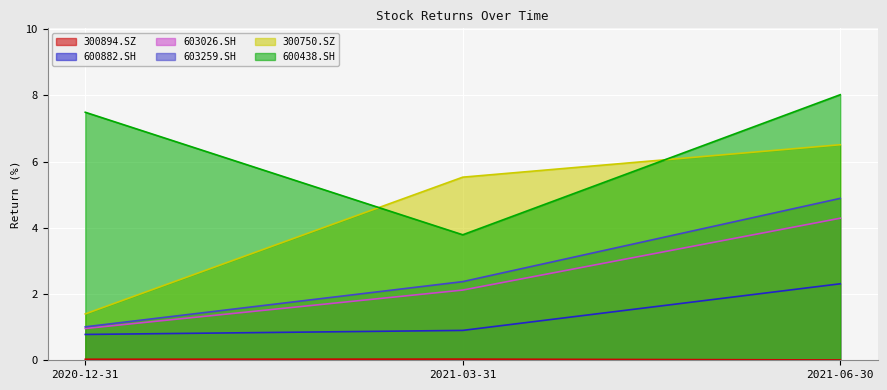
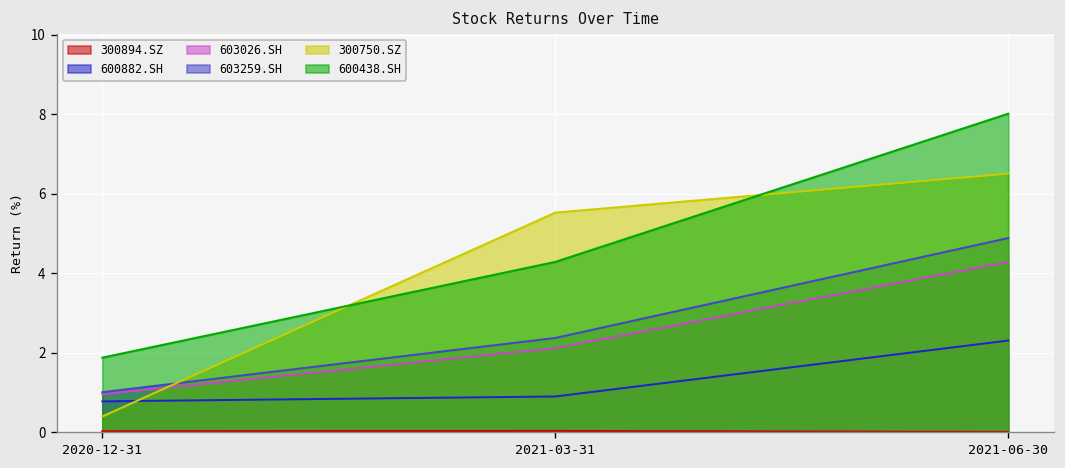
300750.SZ, 2020-12-31: 1.4 -> 0.4
600438.SH, 2020-12-31: 7.5 -> 1.9
600438.SH, 2021-03-31: 3.8 -> 4.3
